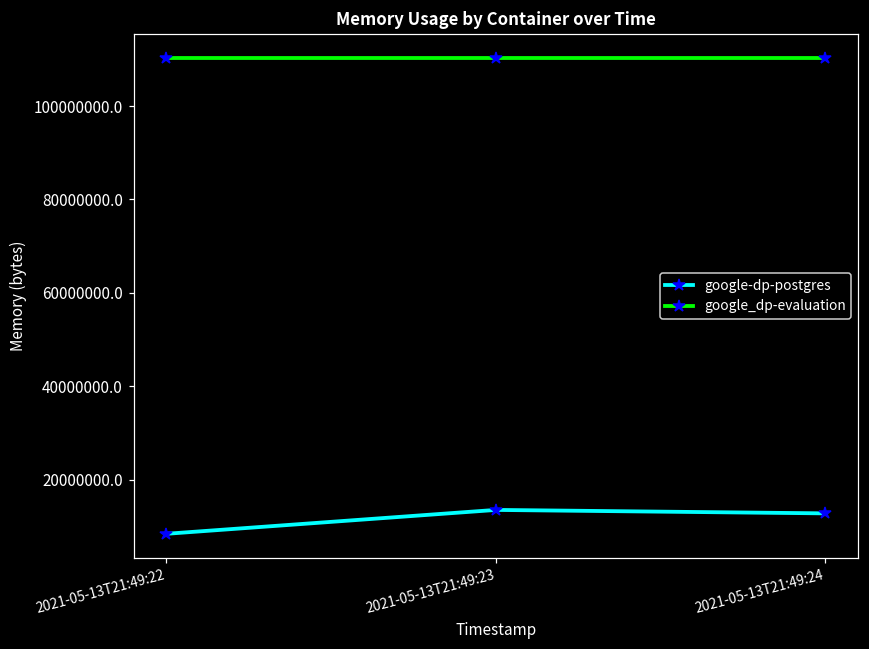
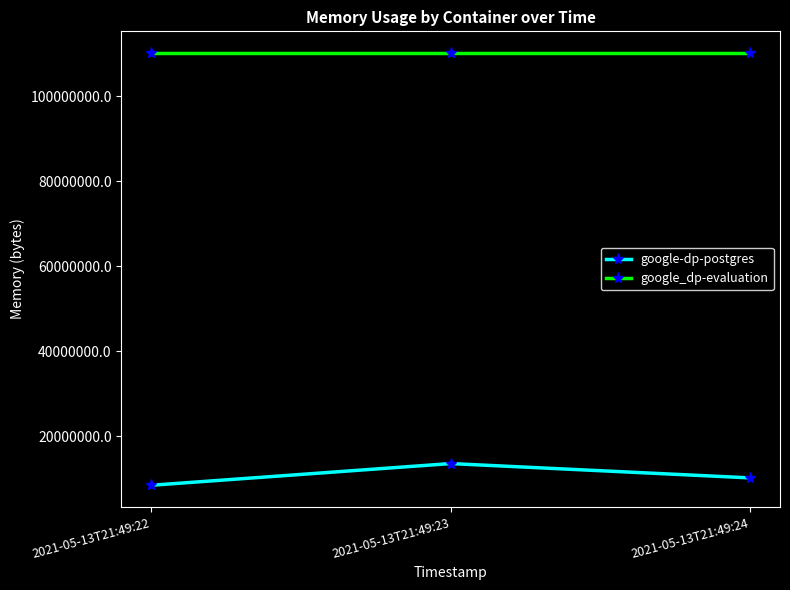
google-dp-postgres, 2021-05-13T21:49:24: 13000000 -> 10000000
